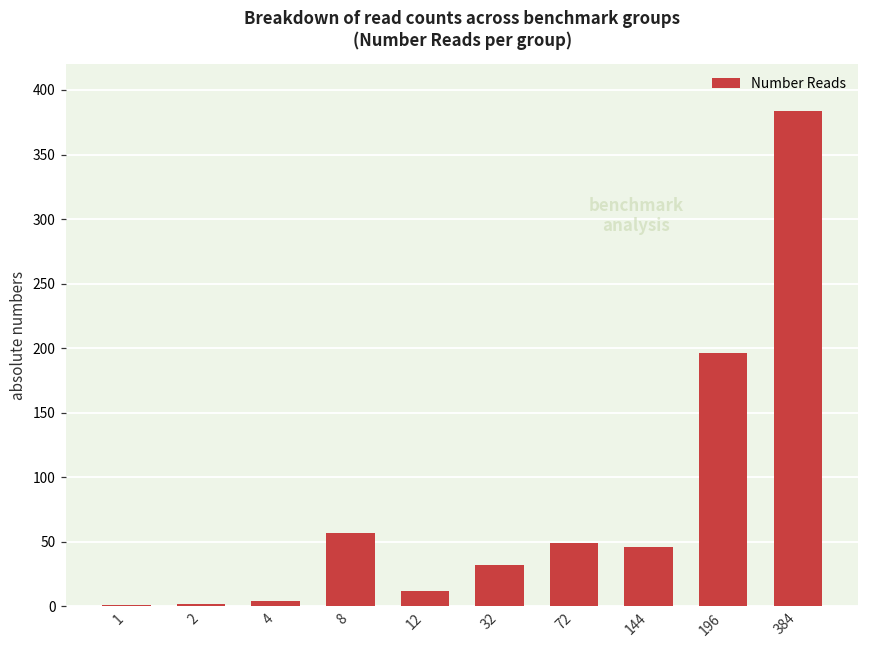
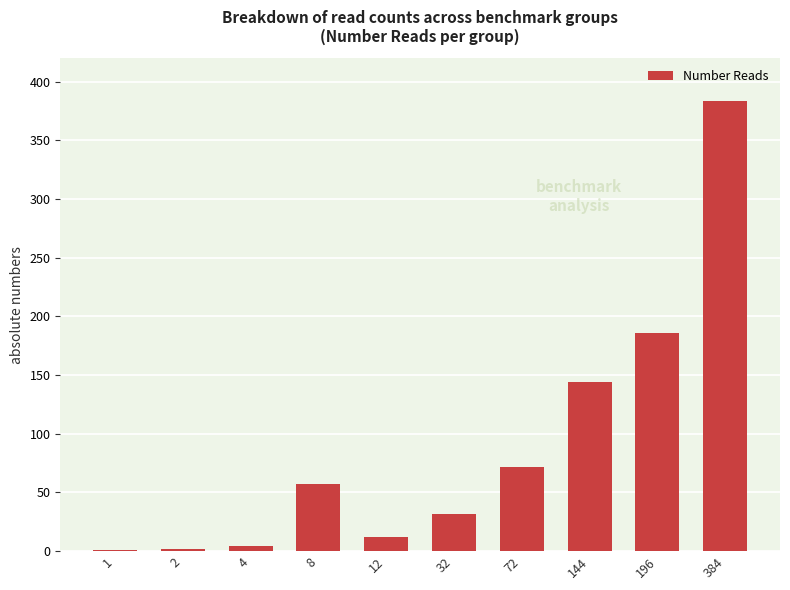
72: 49 -> 72
144: 46 -> 144
196: 196 -> 186
